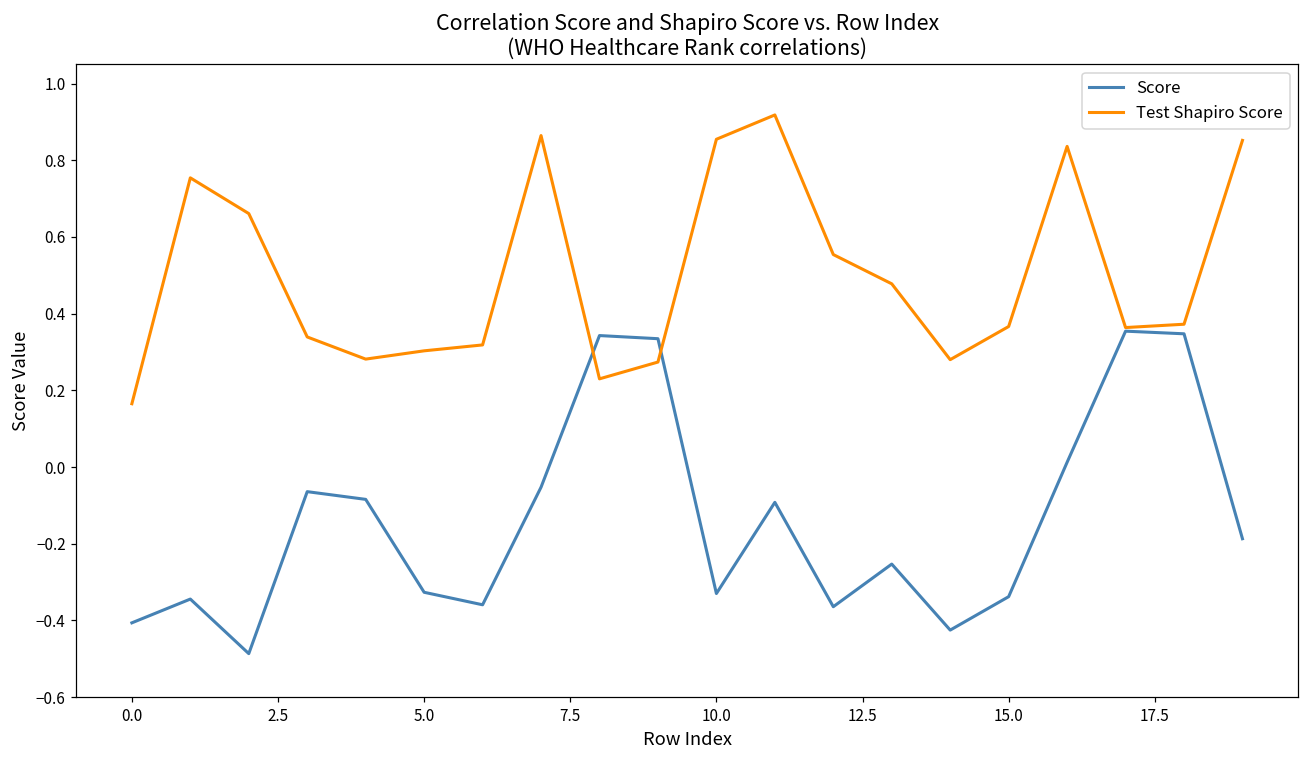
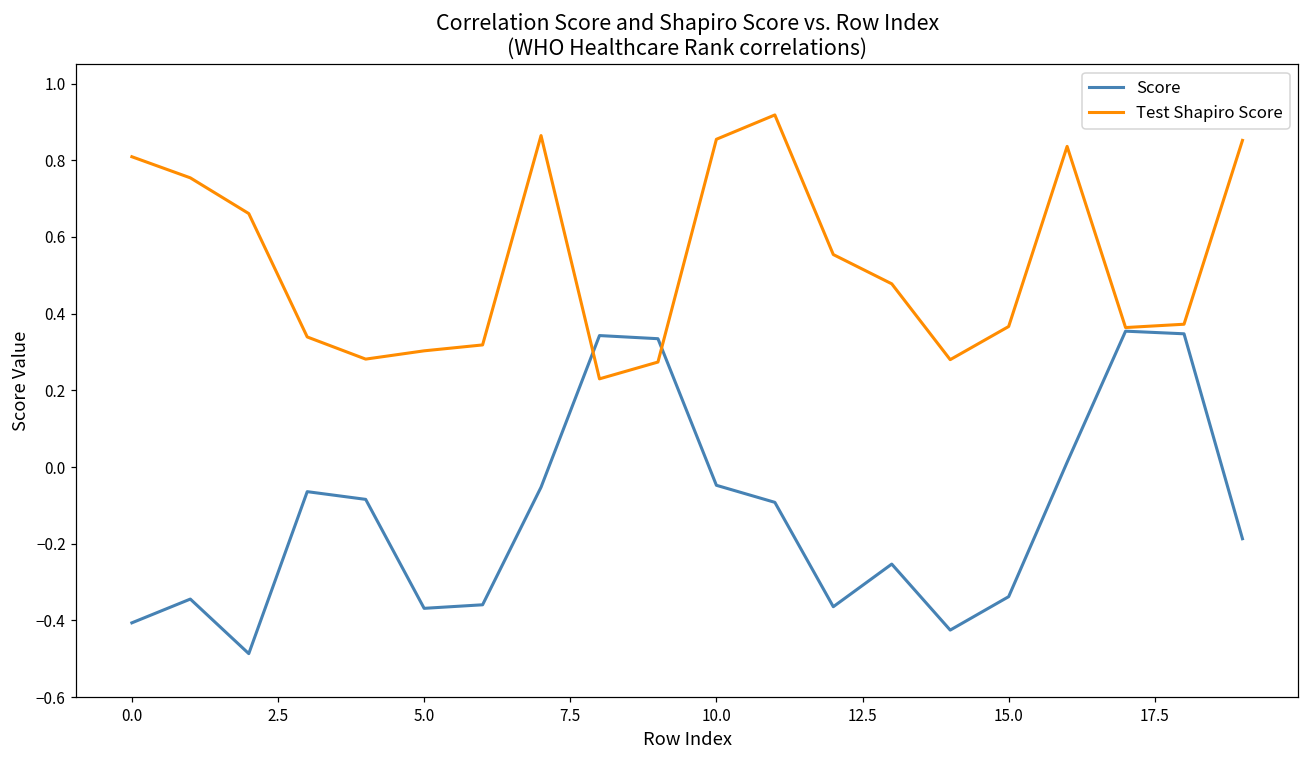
Test Shapiro Score, 0.0: 0.17 -> 0.81
Score, 5.0: -0.33 -> -0.37
Score, 10.0: -0.33 -> -0.05
